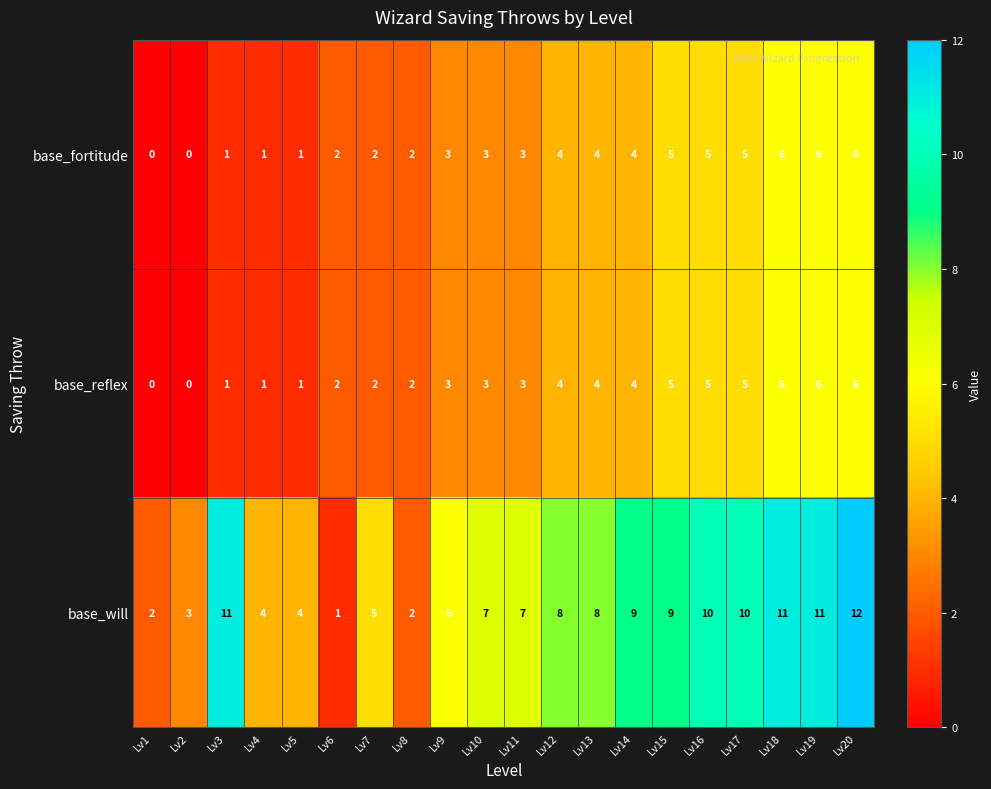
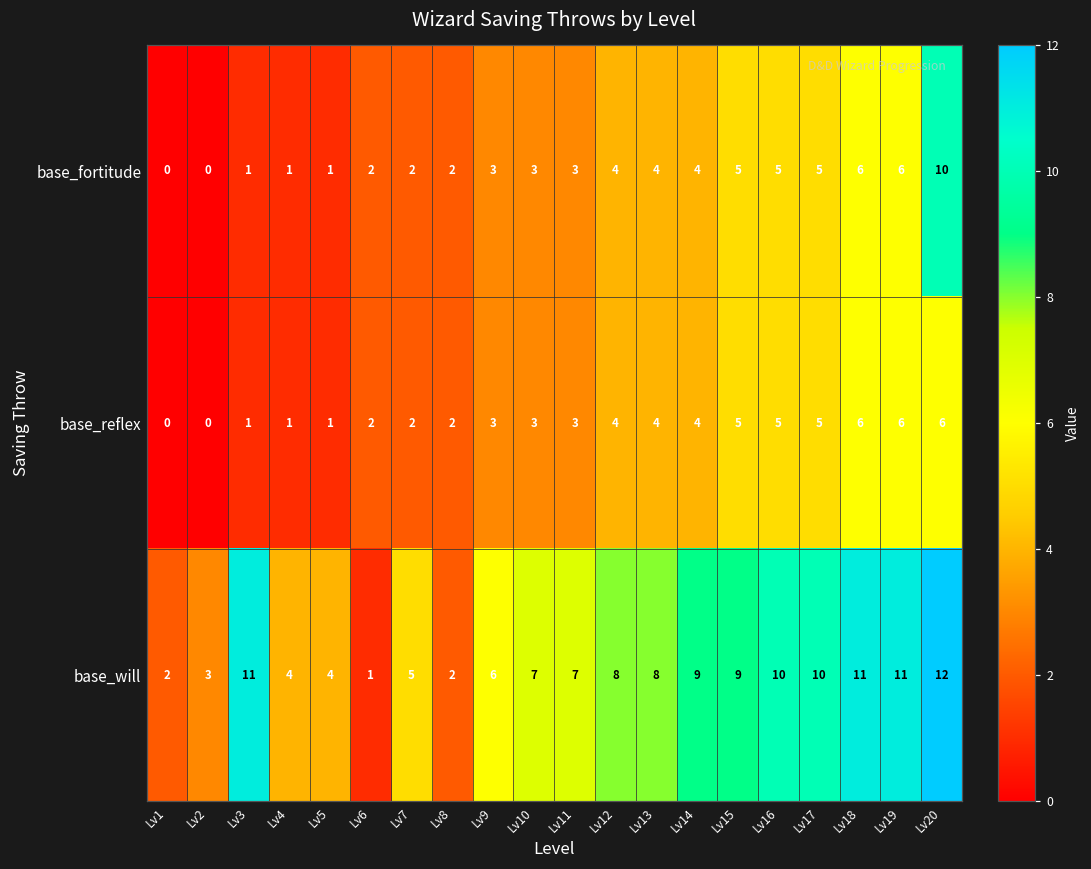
base_fortitude, Lv20: 6 -> 10
